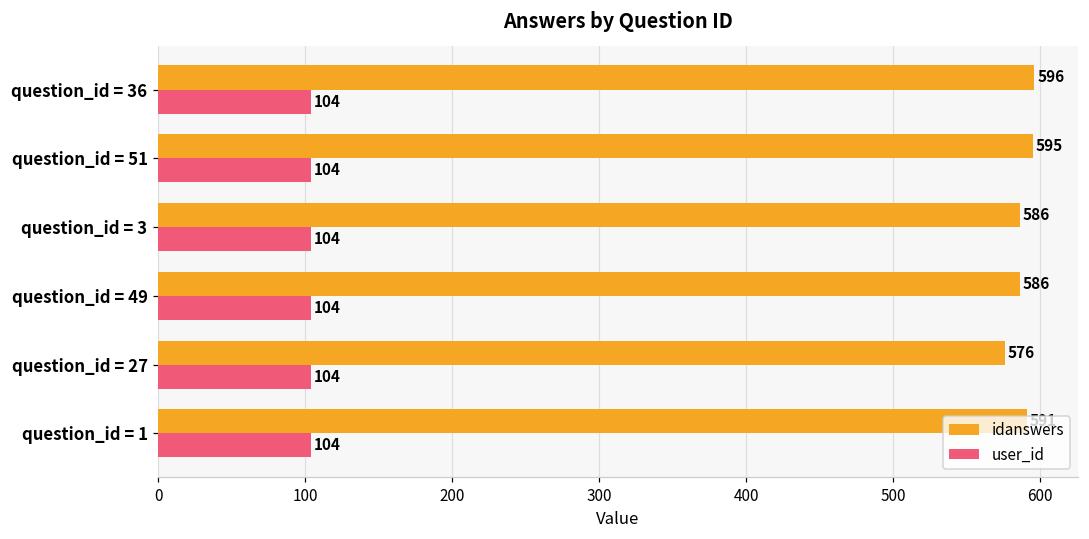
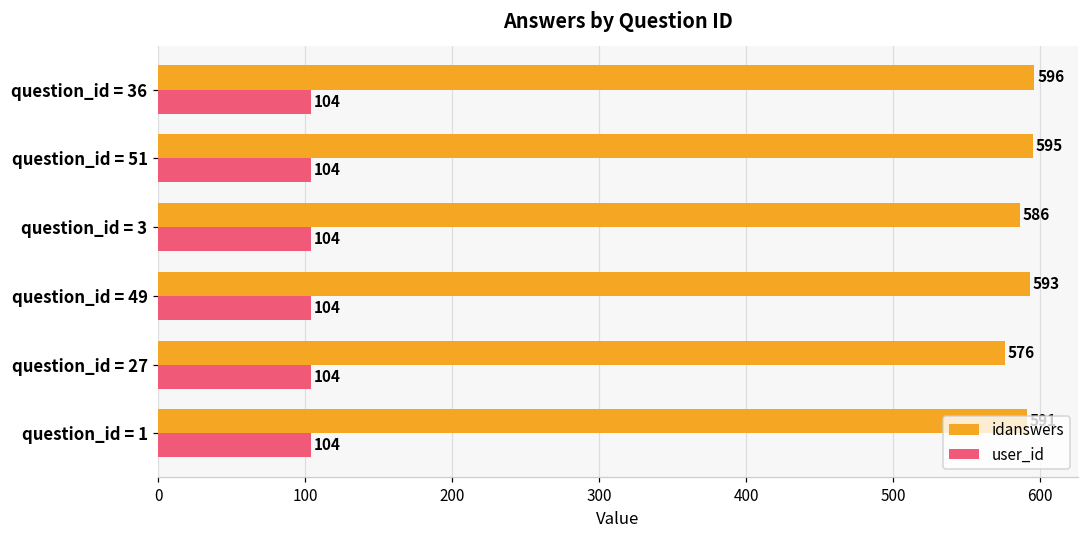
idanswers, question_id = 49: 586 -> 593
